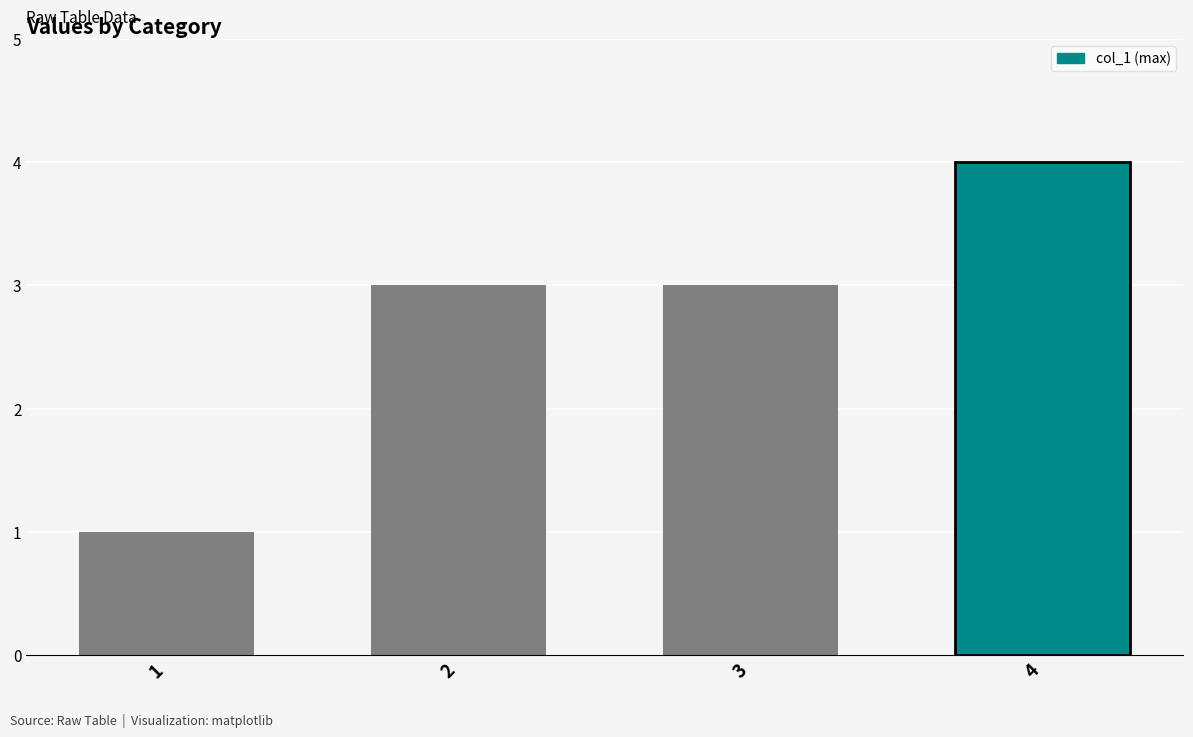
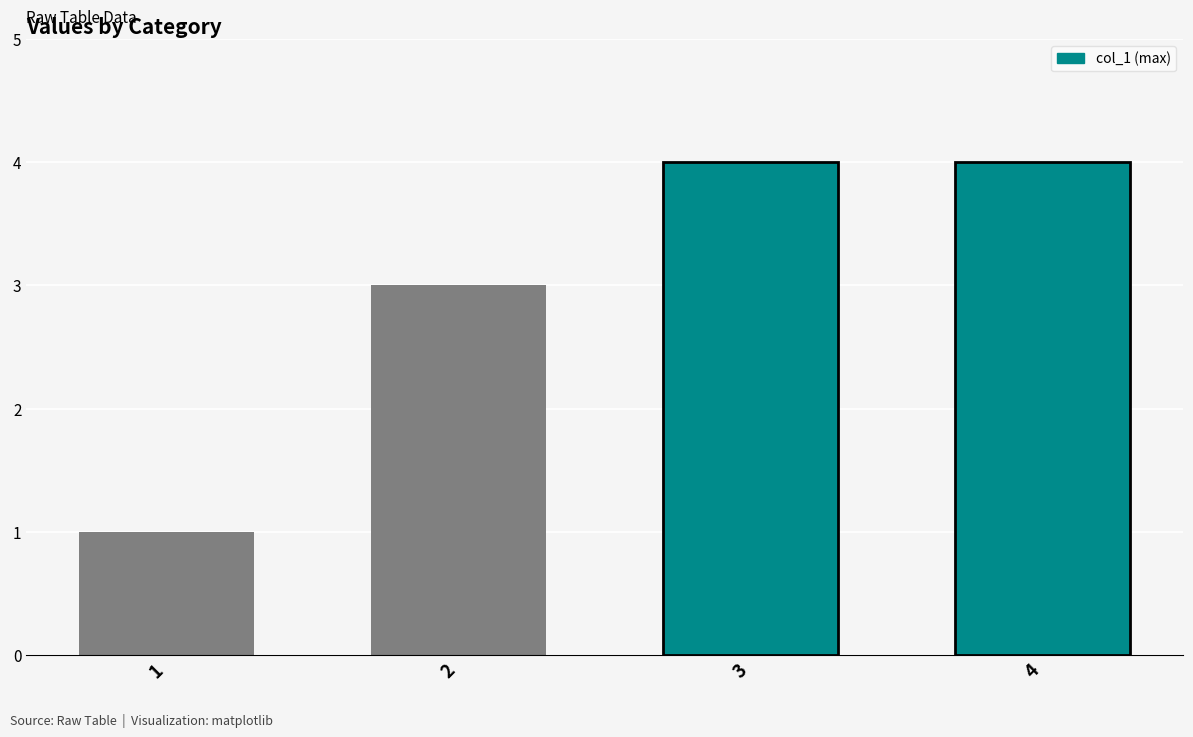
3: 3 -> 4
